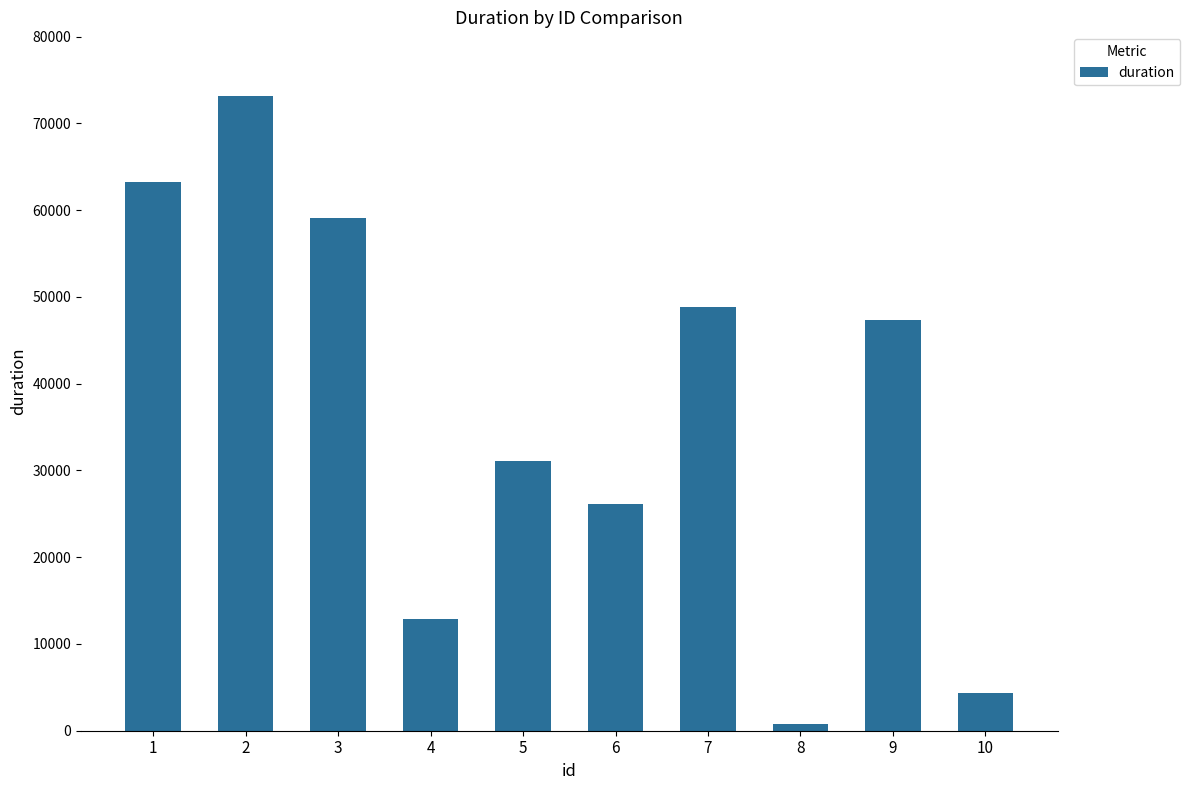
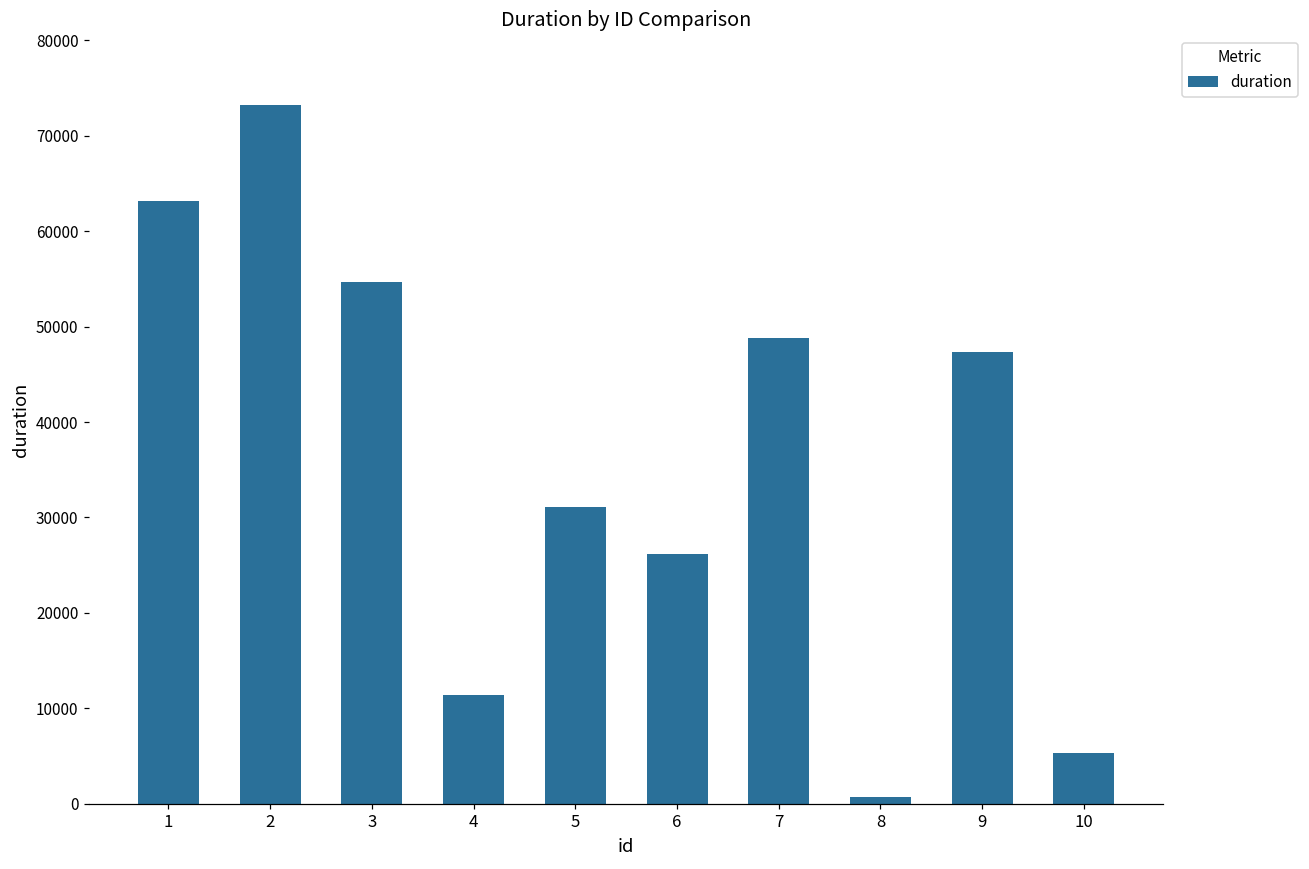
3: 59000 -> 55000
4: 13000 -> 11000
10: 4000 -> 5000
